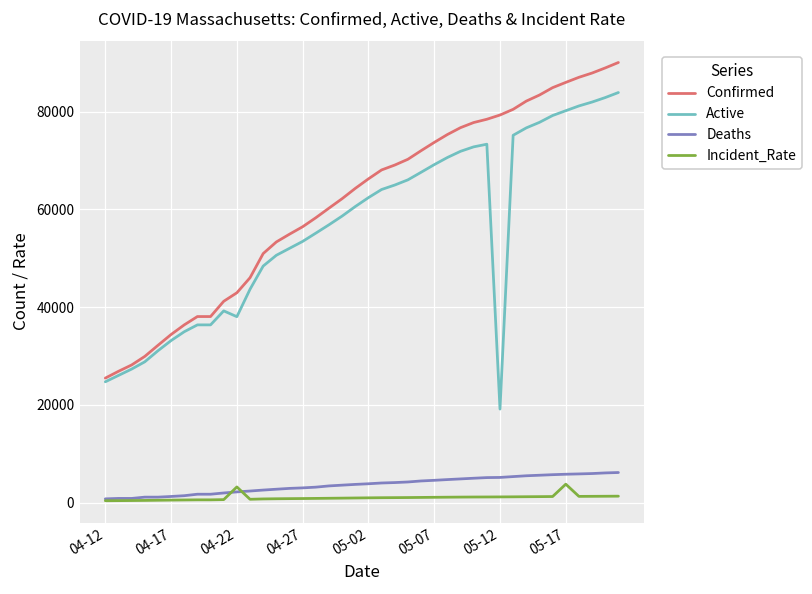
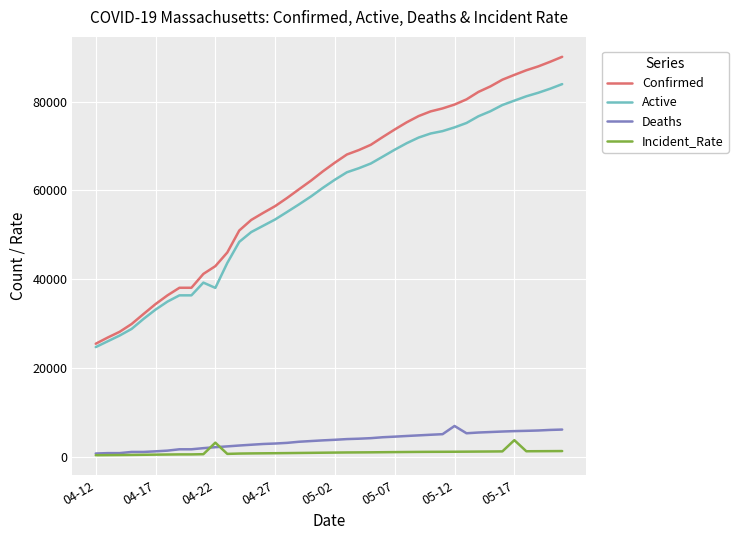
Active, 05-12: 19000 -> 74000
Deaths, 05-12: 5000 -> 7000
